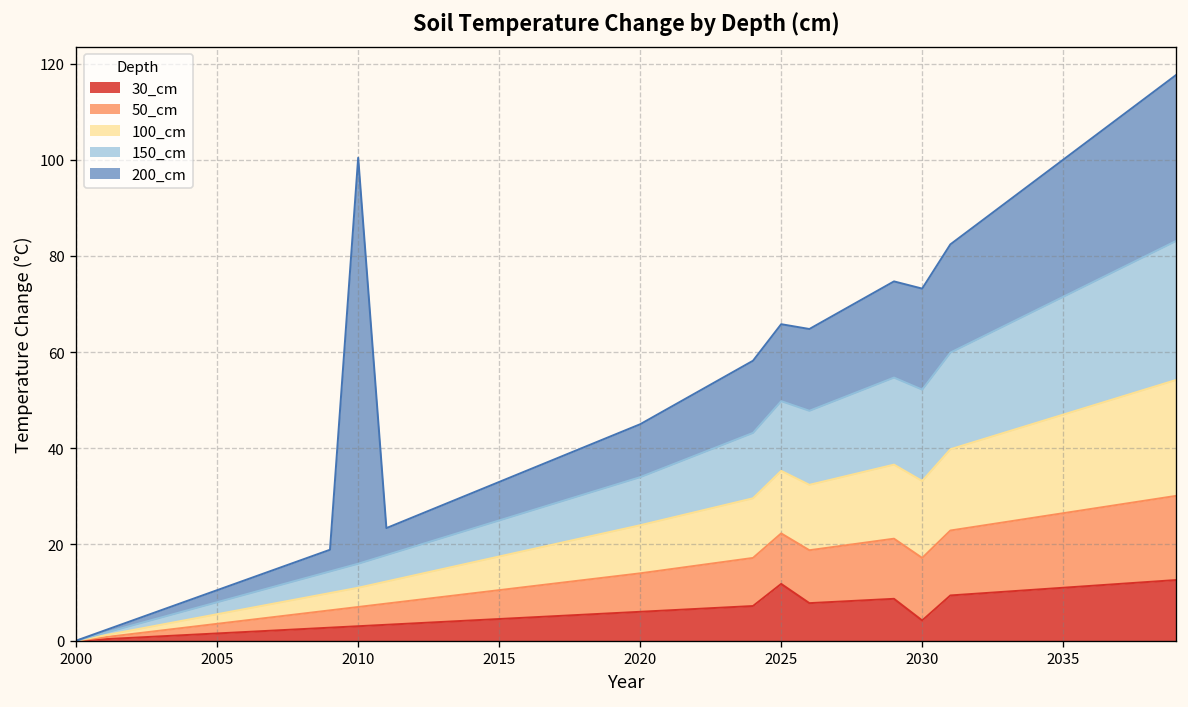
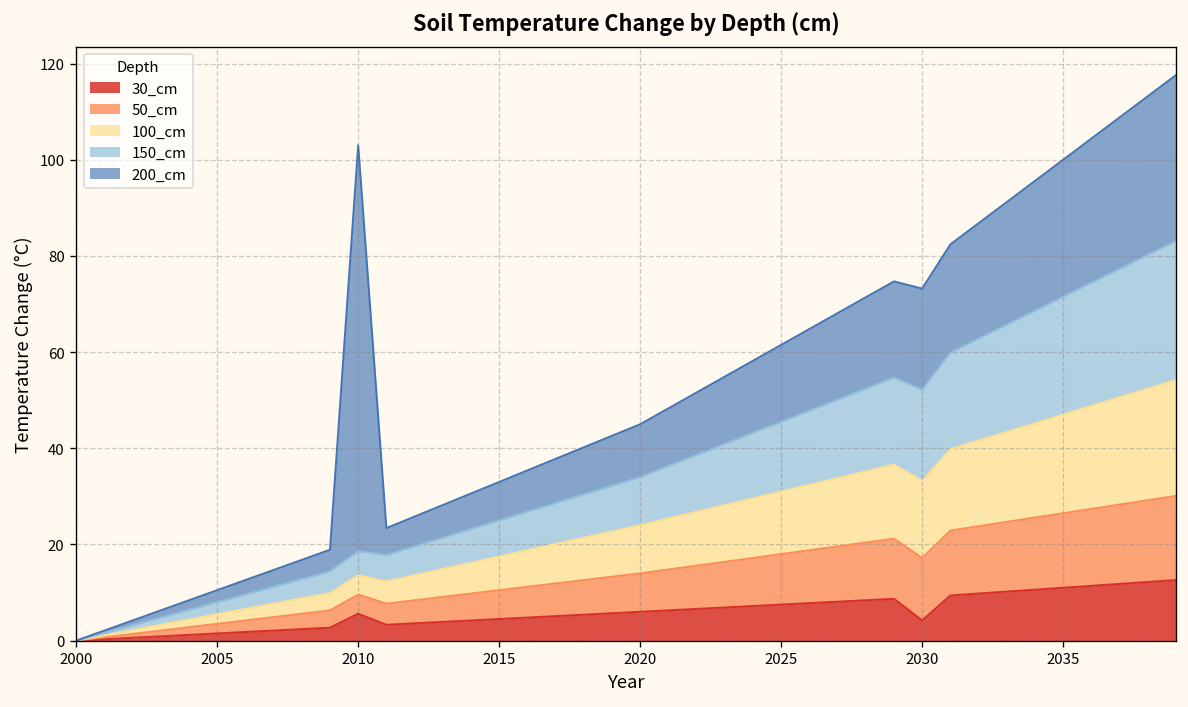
30_cm, 2010: 3 -> 6
30_cm, 2025: 12 -> 8
